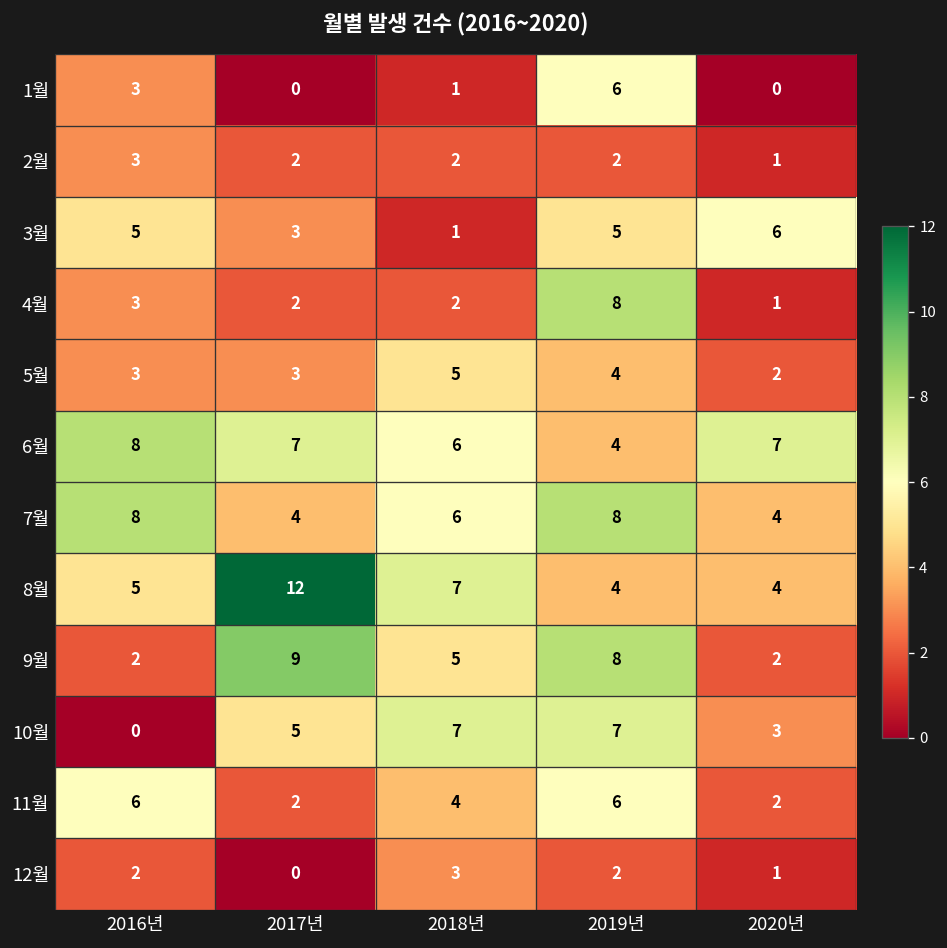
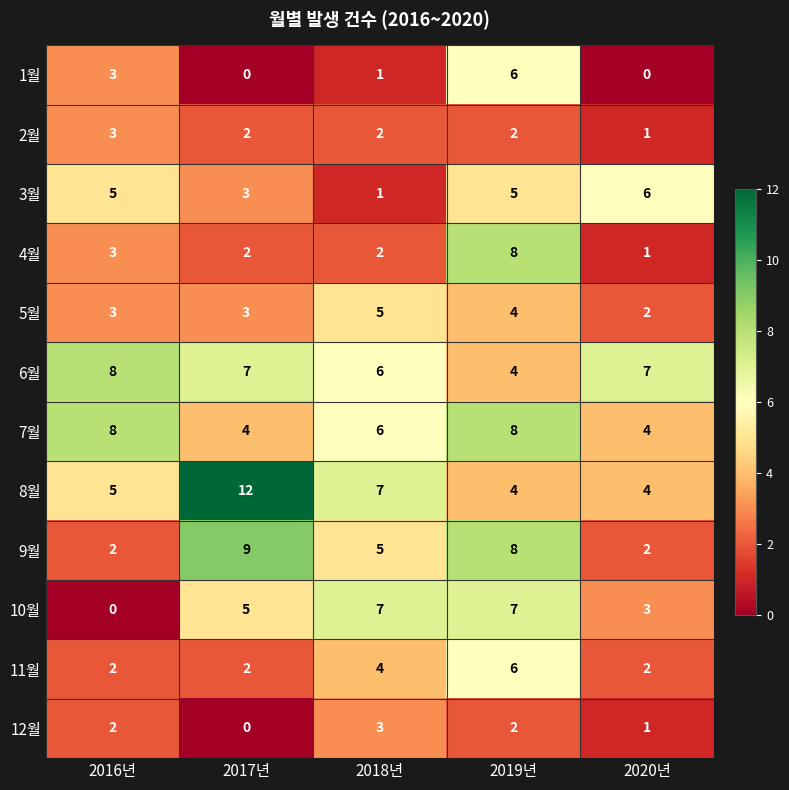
11월, 2016년: 6 -> 2
